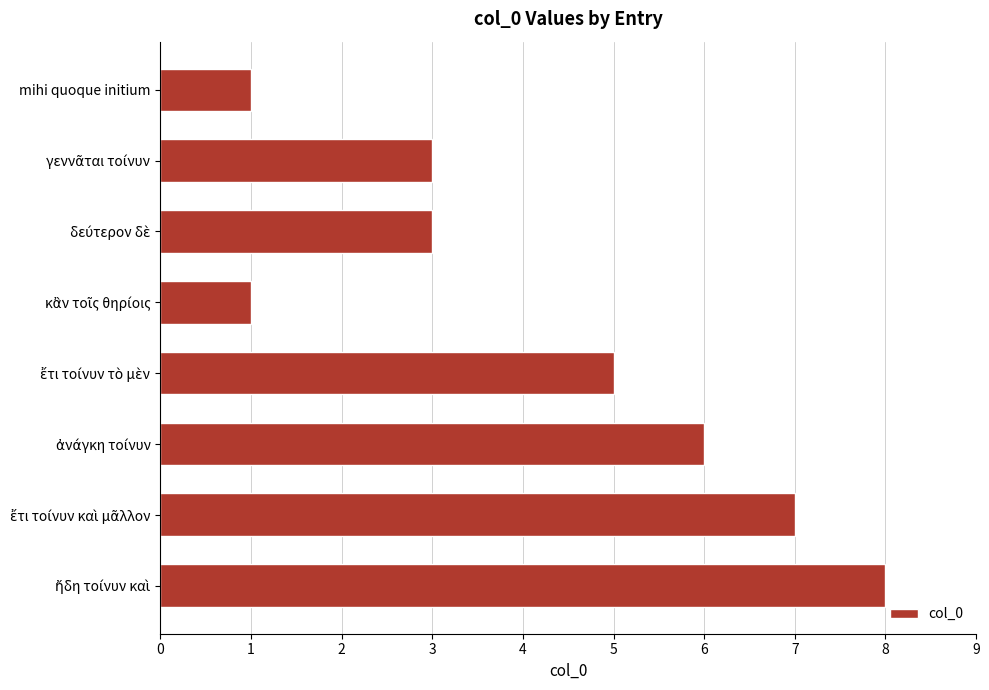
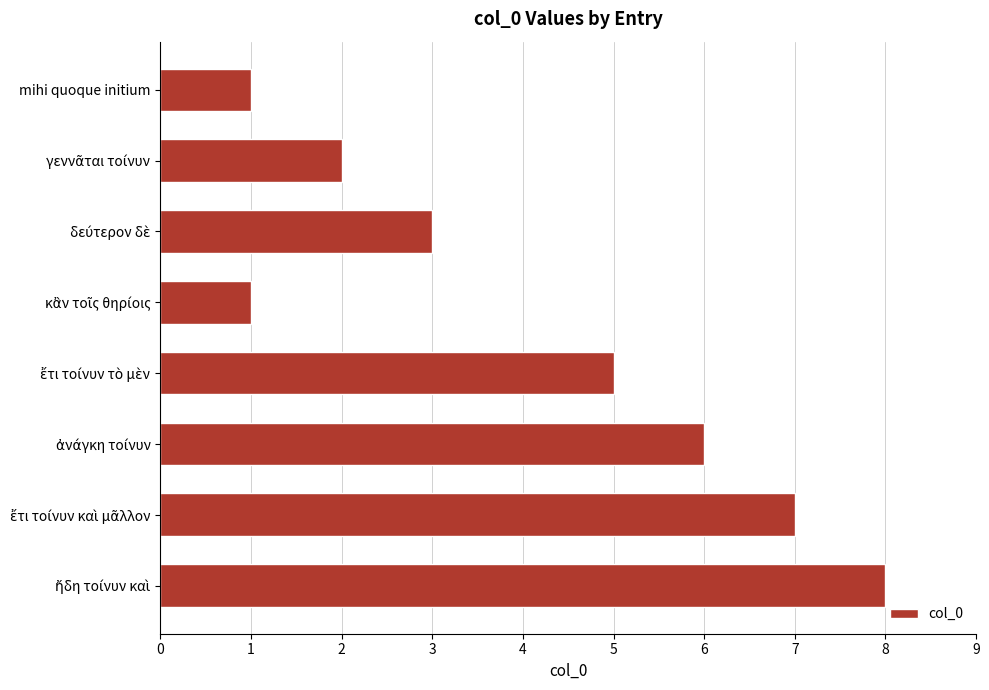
γεννᾶται τοίνυν: 3 -> 2
